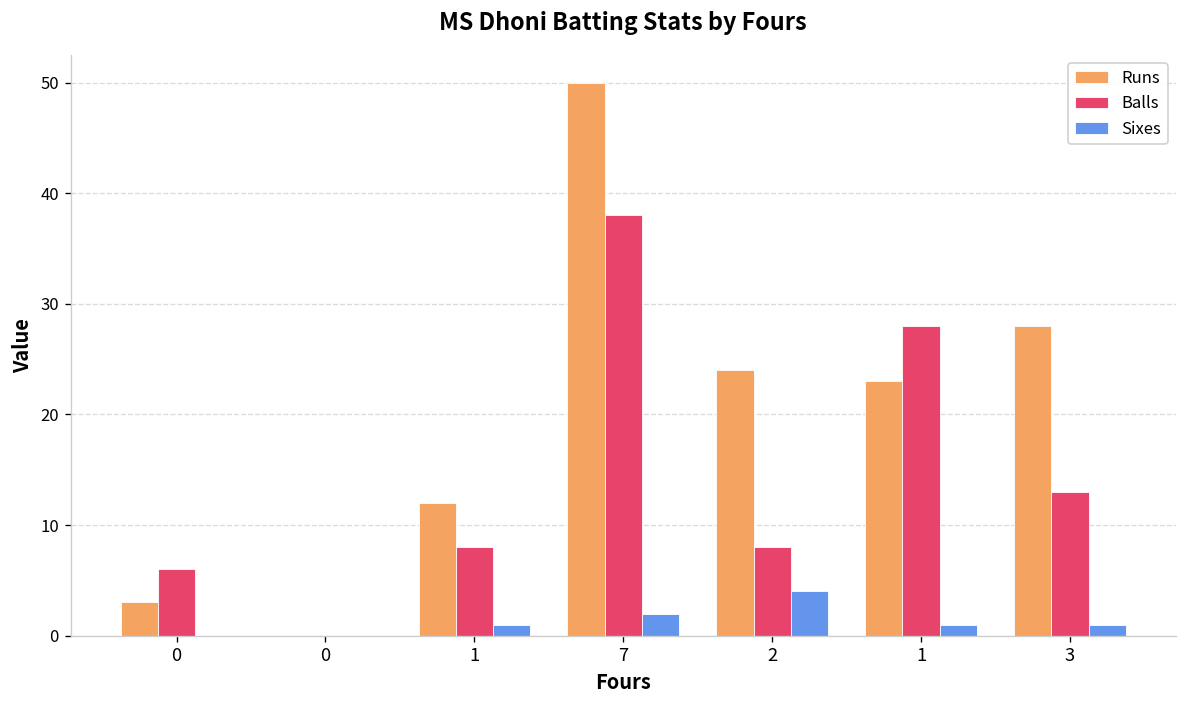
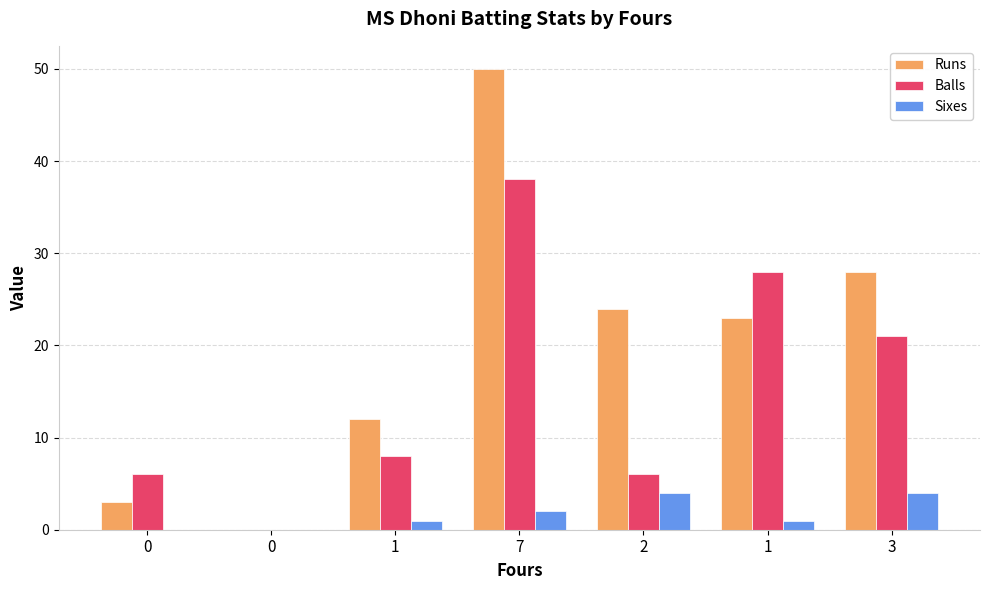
Balls, 2: 8 -> 6
Balls, 3: 13 -> 21
Sixes, 3: 1 -> 4
